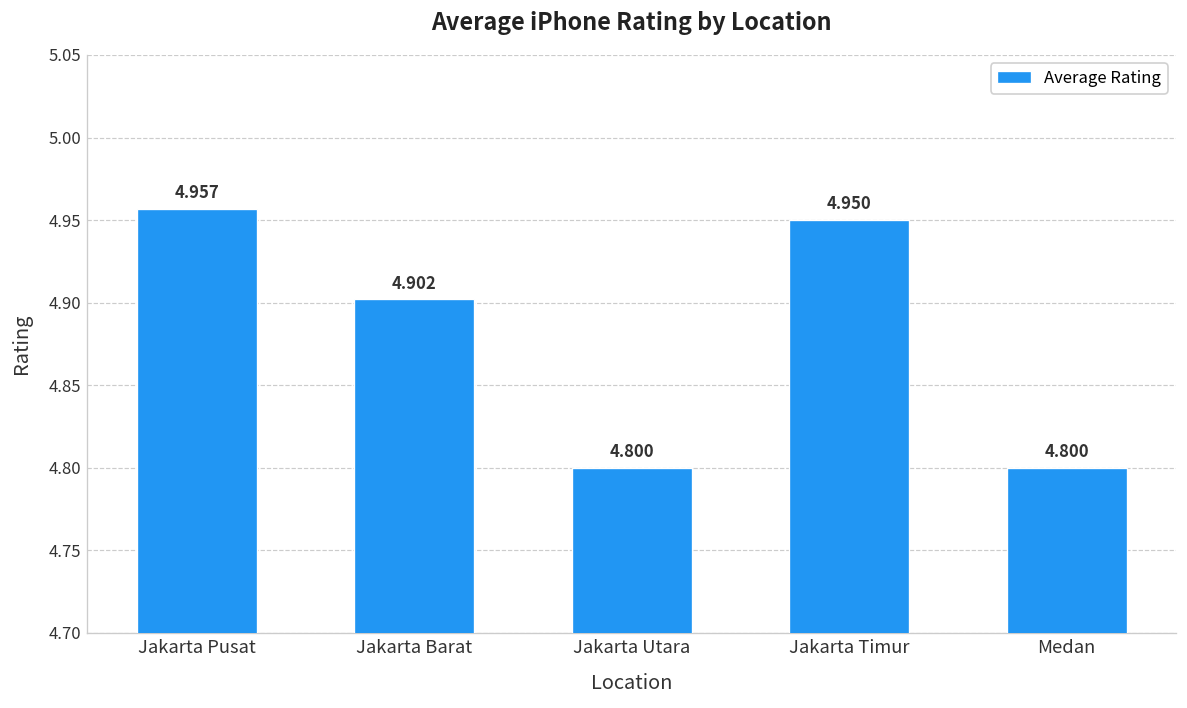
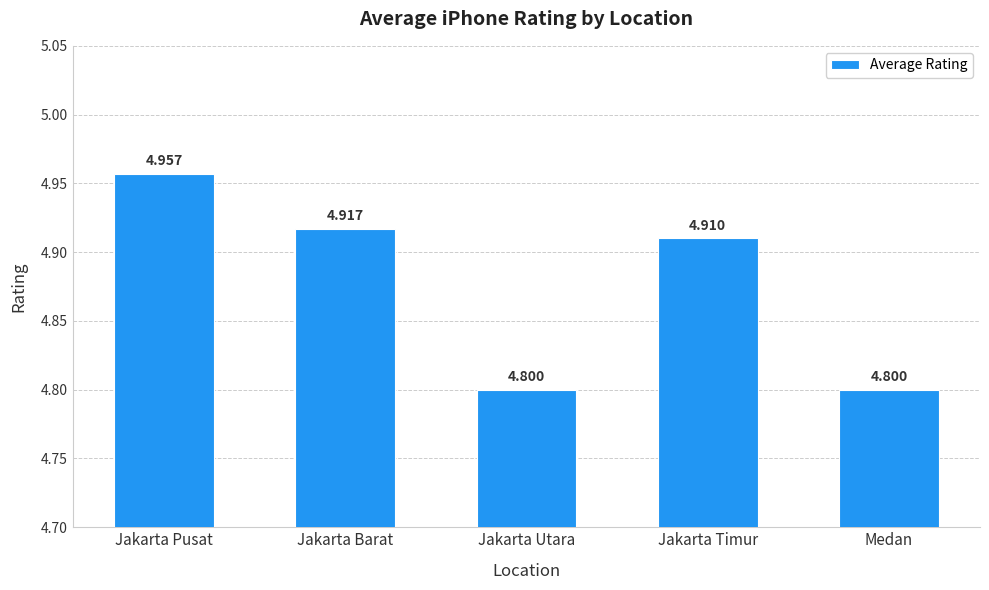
Jakarta Barat: 4.902 -> 4.917
Jakarta Timur: 4.950 -> 4.910
